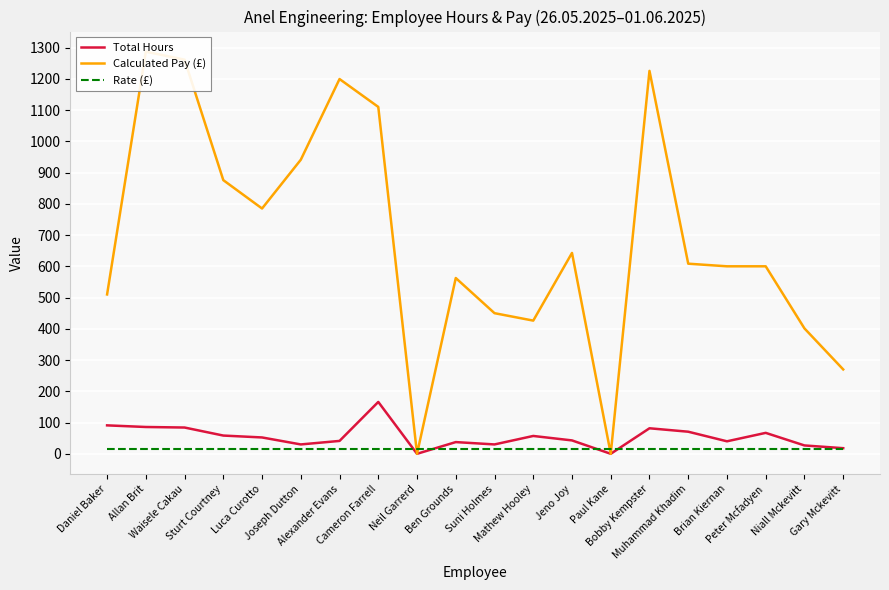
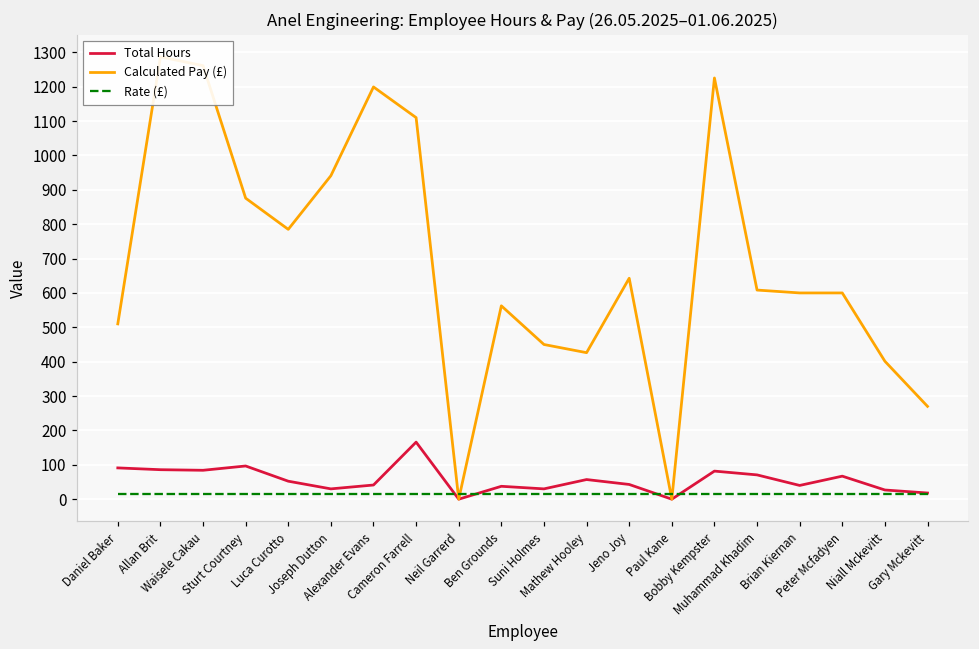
Total Hours, Sturt Courtney: 60 -> 100
